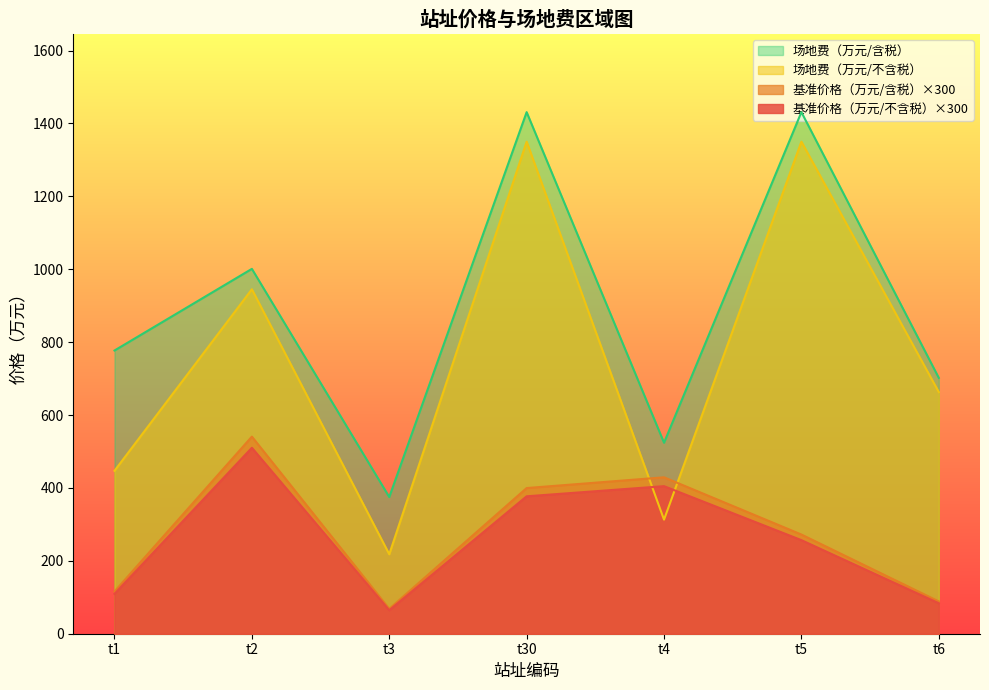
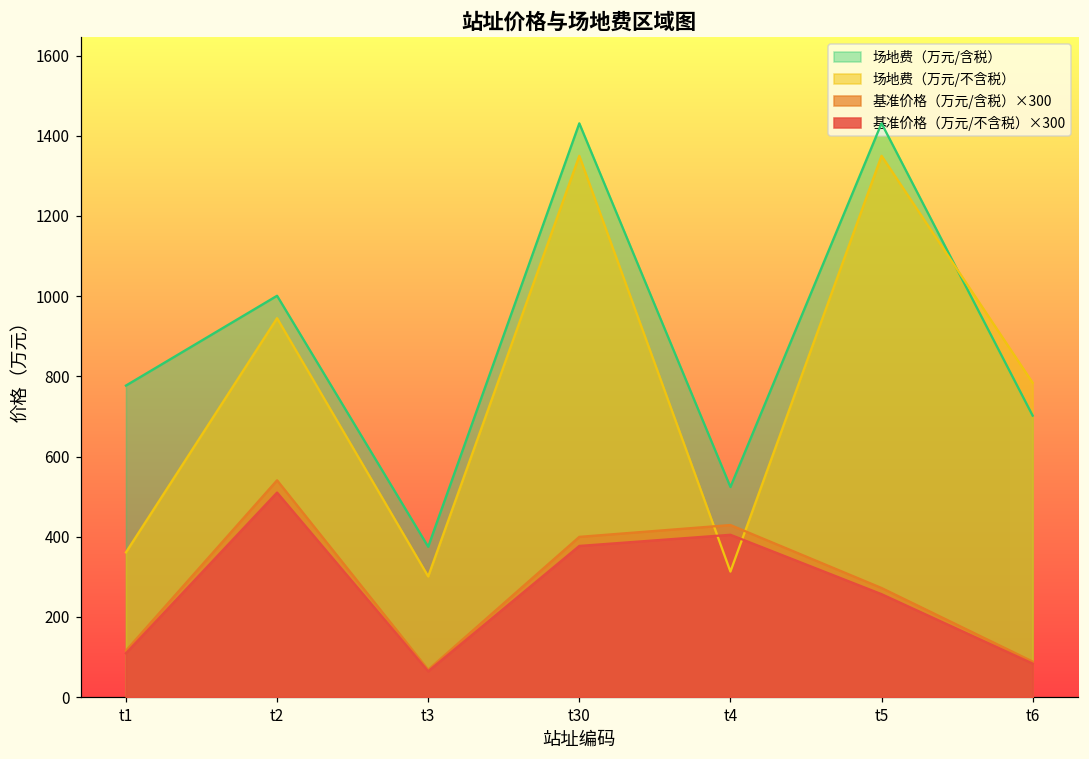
场地费（万元/不含税）, t1: 450 -> 360
场地费（万元/不含税）, t3: 220 -> 300
场地费（万元/不含税）, t6: 660 -> 780
